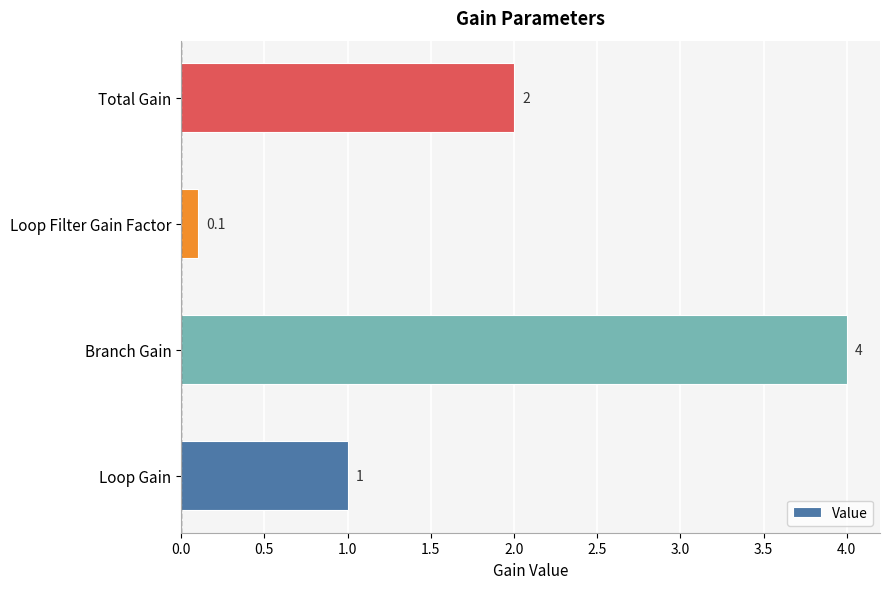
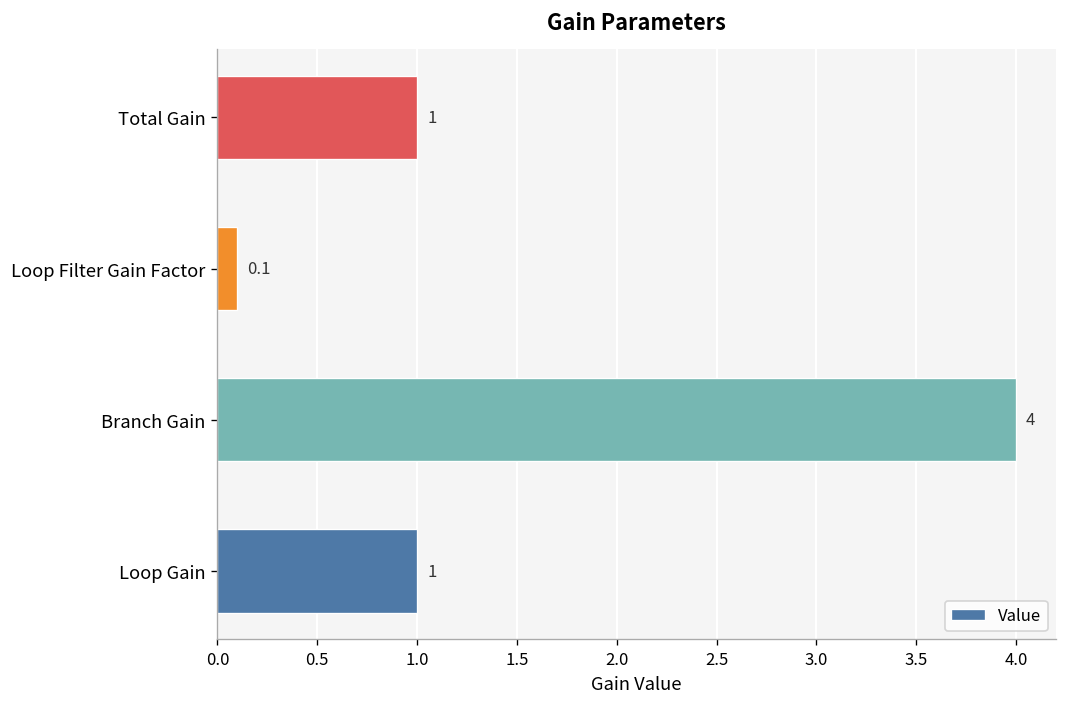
Total Gain: 2 -> 1
